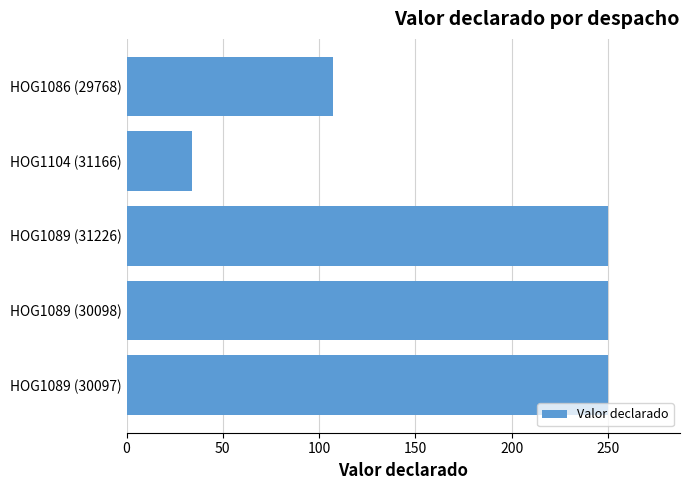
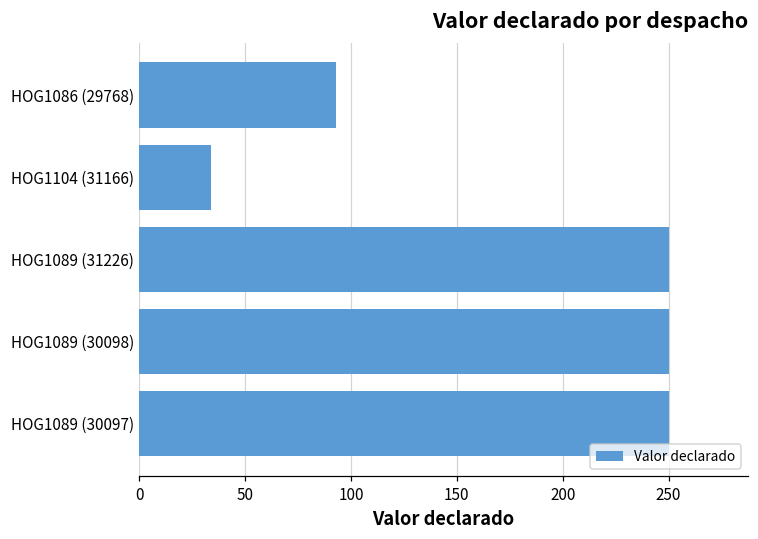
HOG1086 (29768): 107 -> 93
